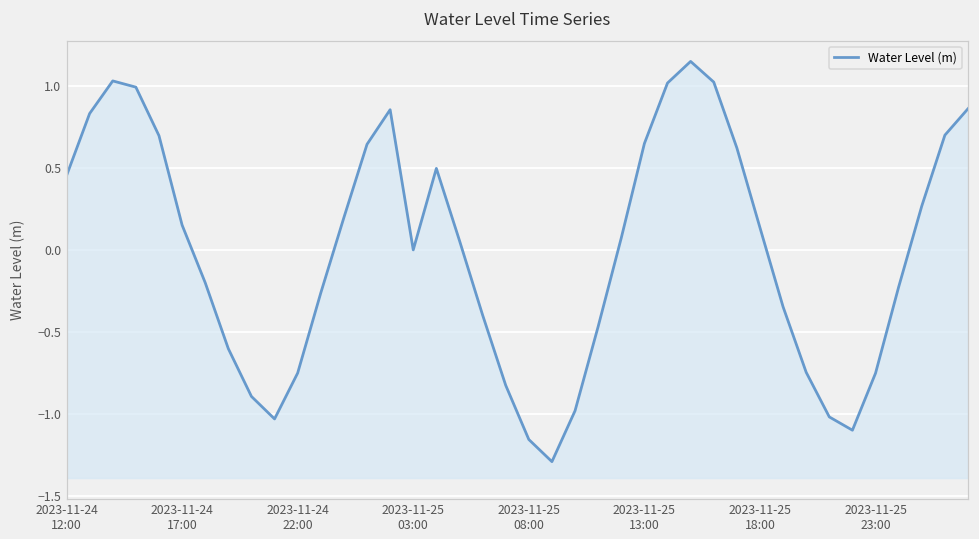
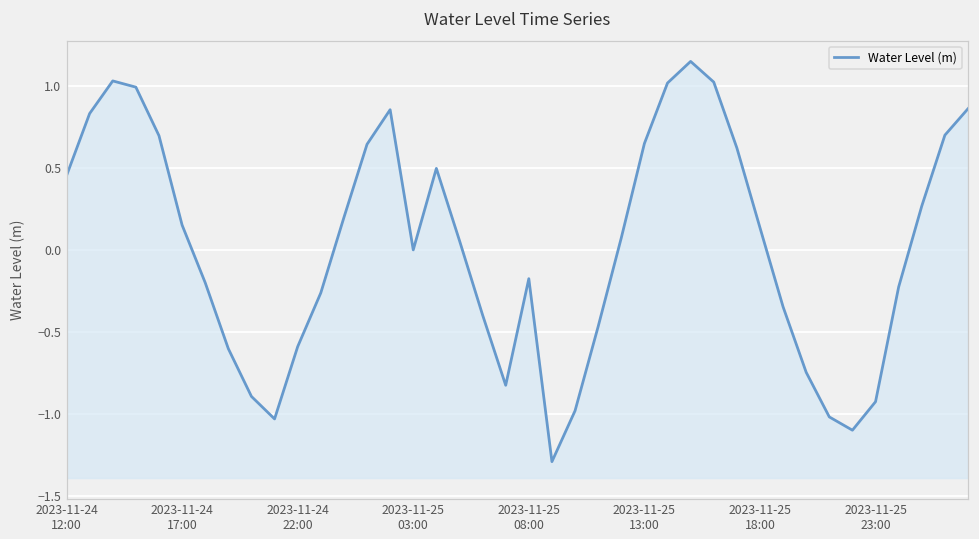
2023-11-24 22:00: -0.75 -> -0.59
2023-11-25 08:00: -1.16 -> -0.17
2023-11-25 23:00: -0.75 -> -0.92
